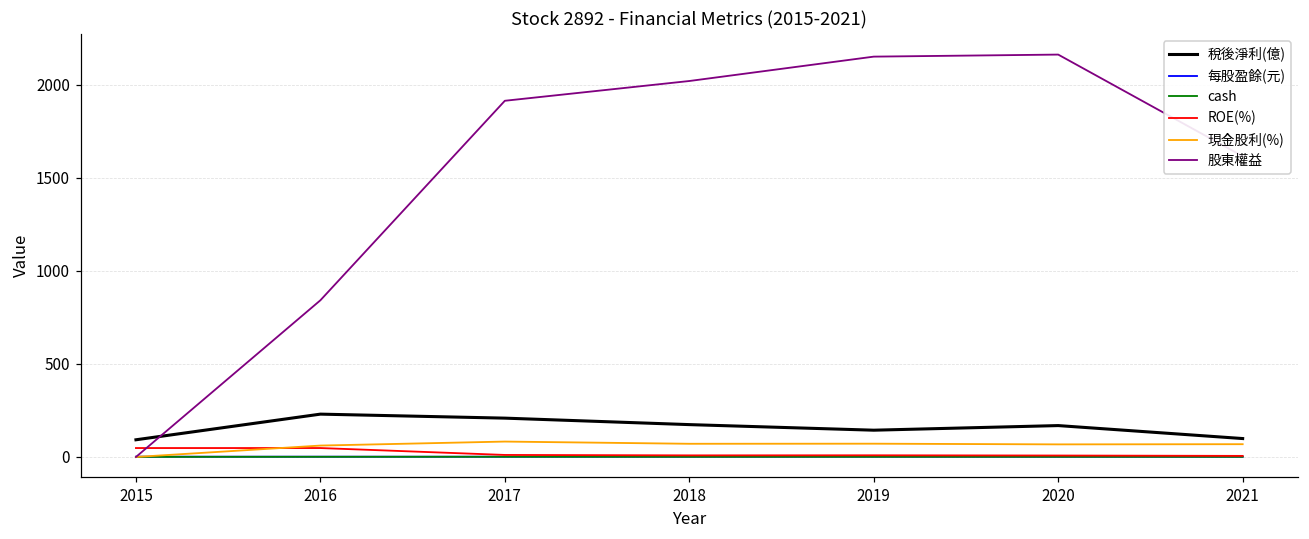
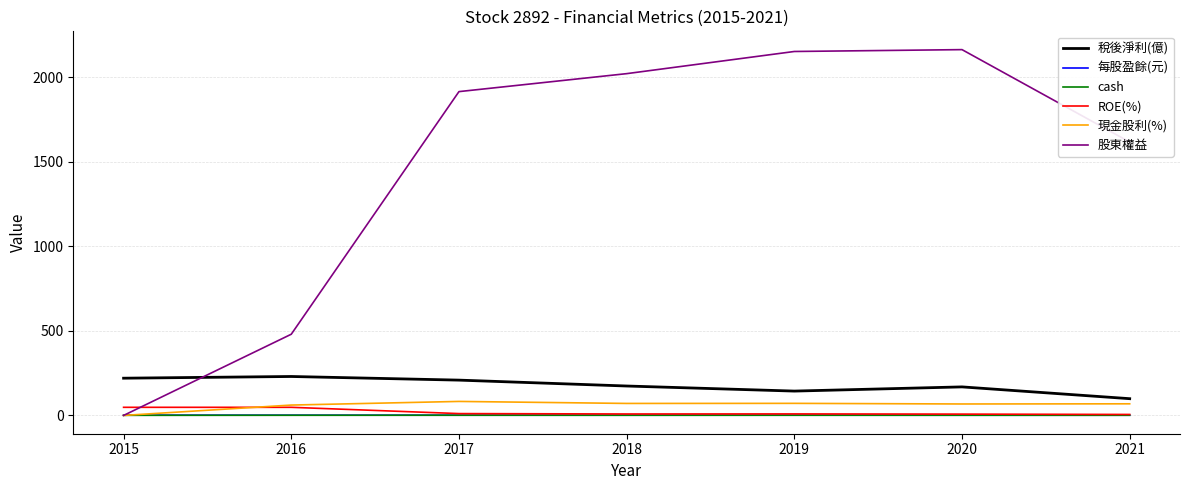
稅後淨利(億), 2015: 90 -> 220
股東權益, 2016: 840 -> 480
